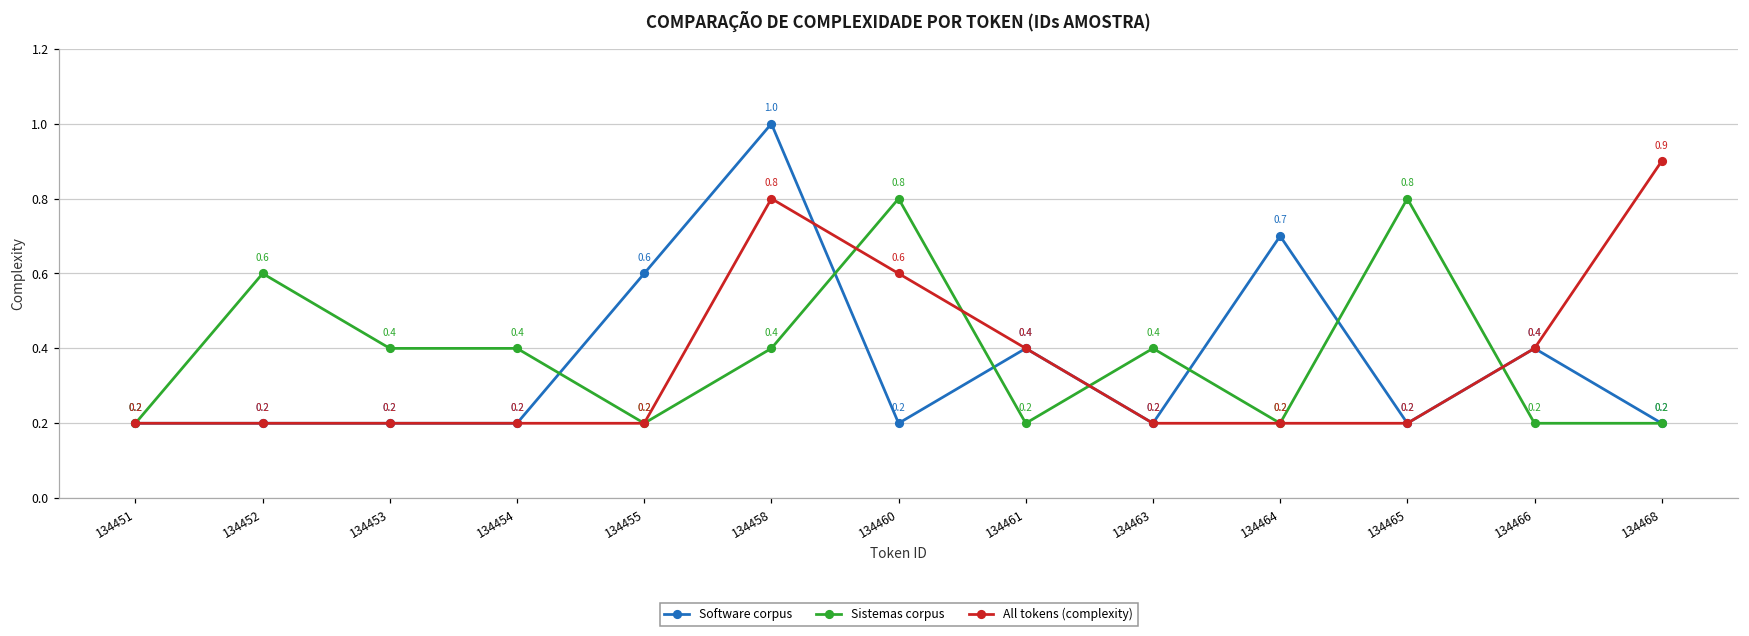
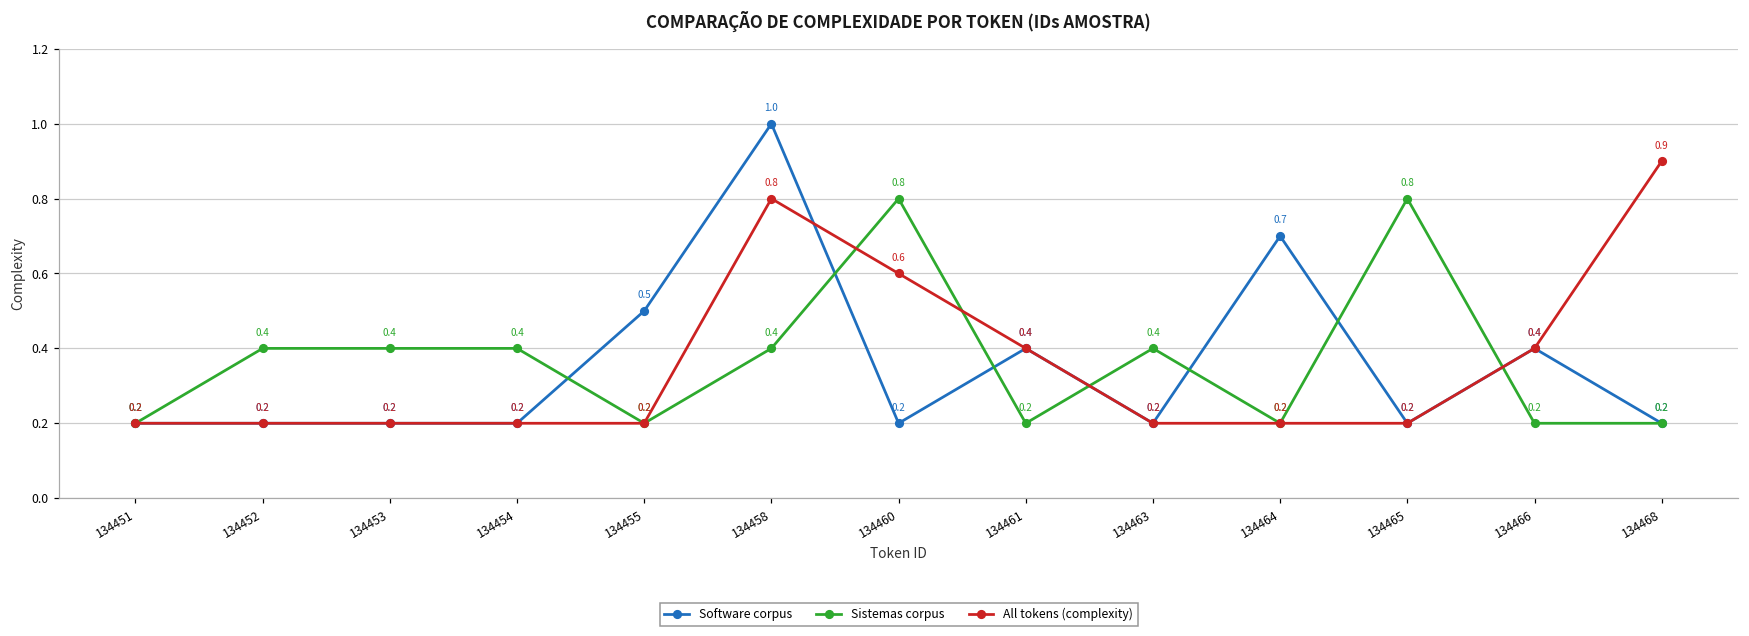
Sistemas corpus, 134452: 0.6 -> 0.4
Software corpus, 134455: 0.6 -> 0.5
